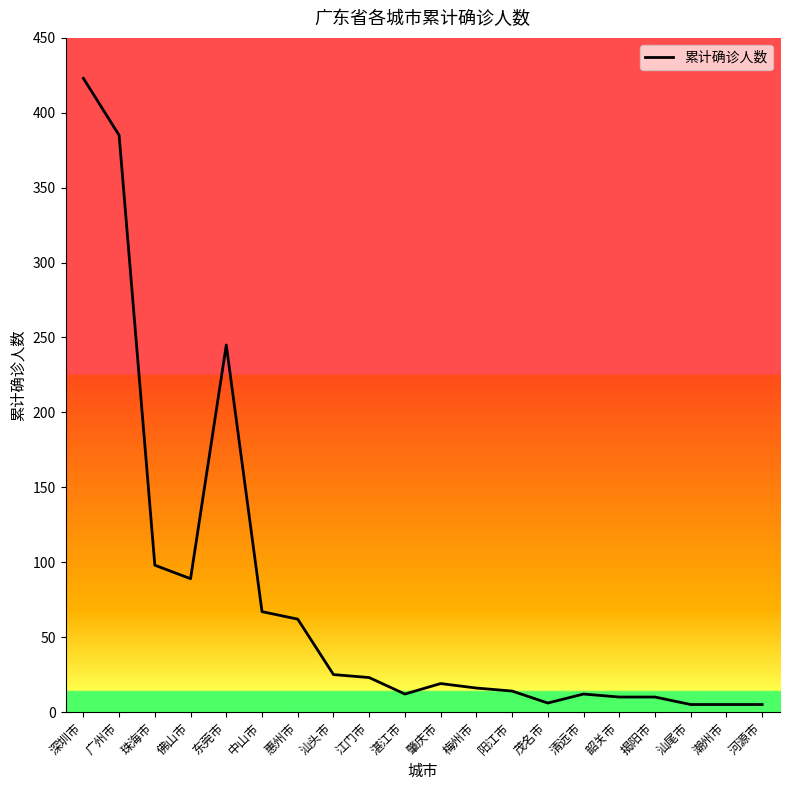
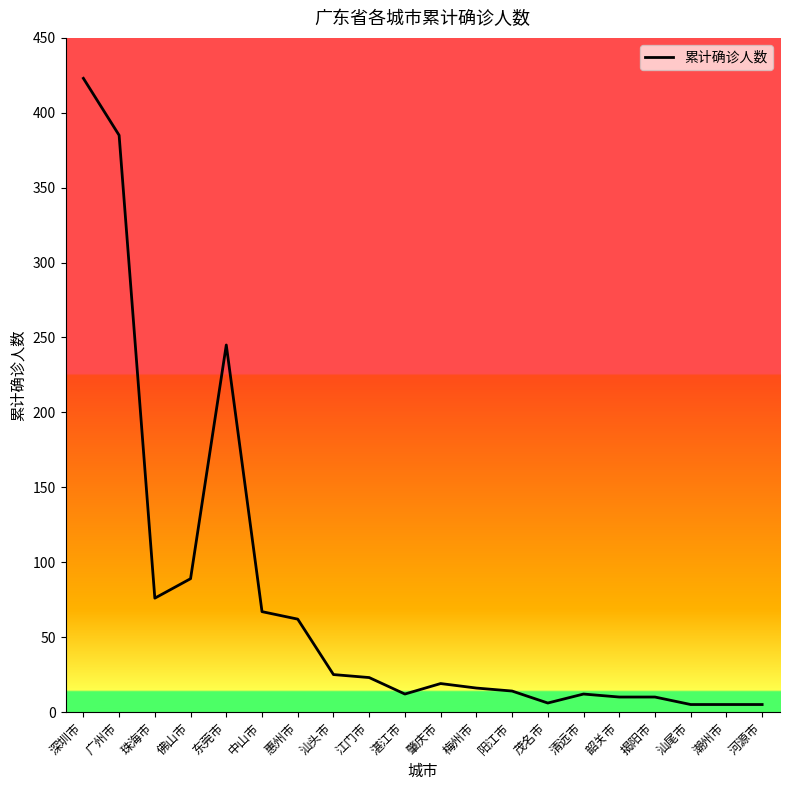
珠海市: 98 -> 76
